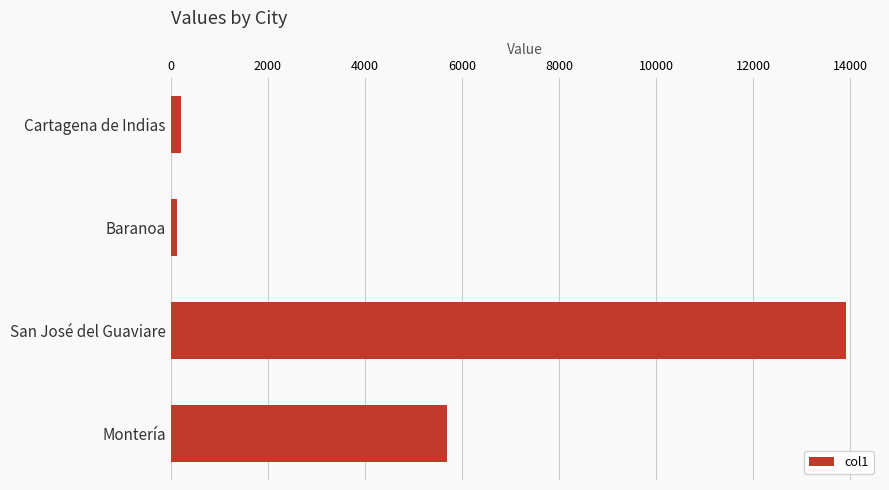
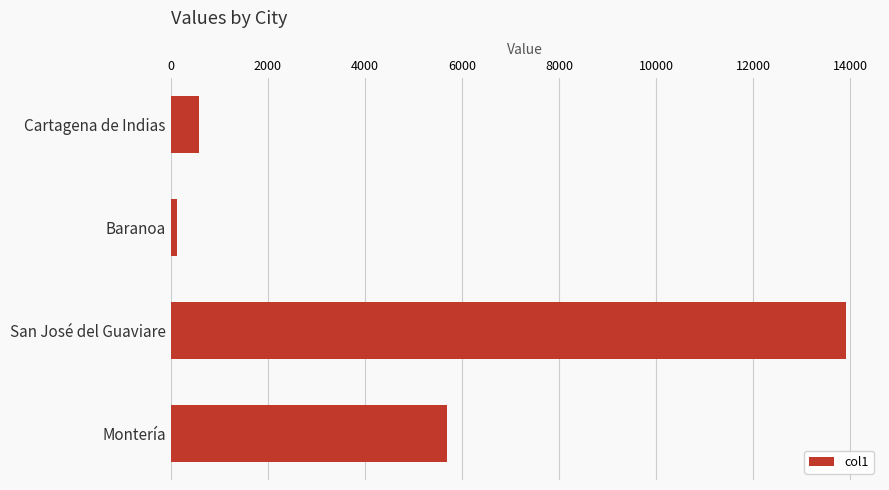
Cartagena de Indias: 200 -> 600
